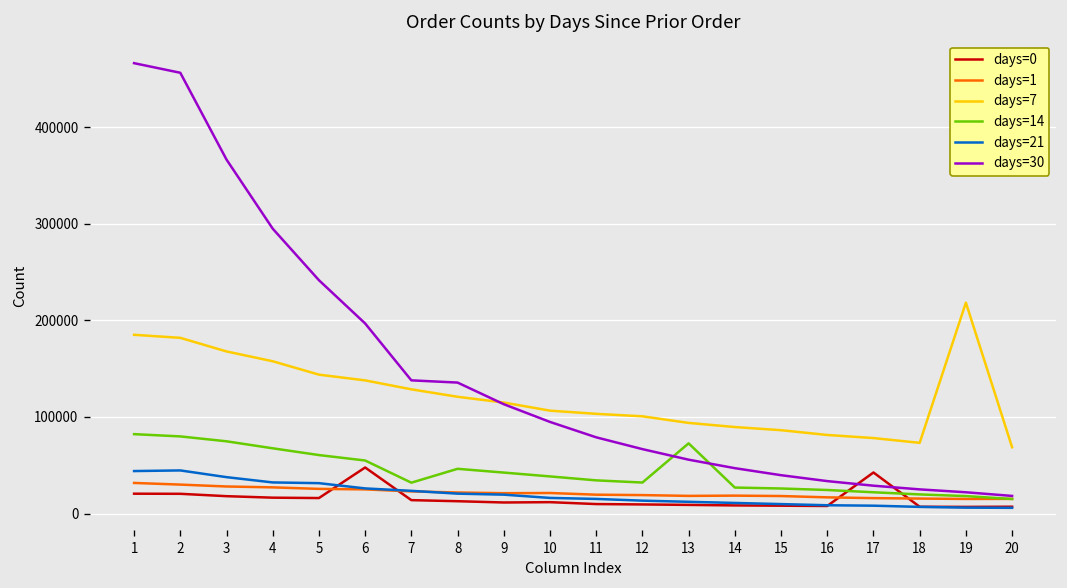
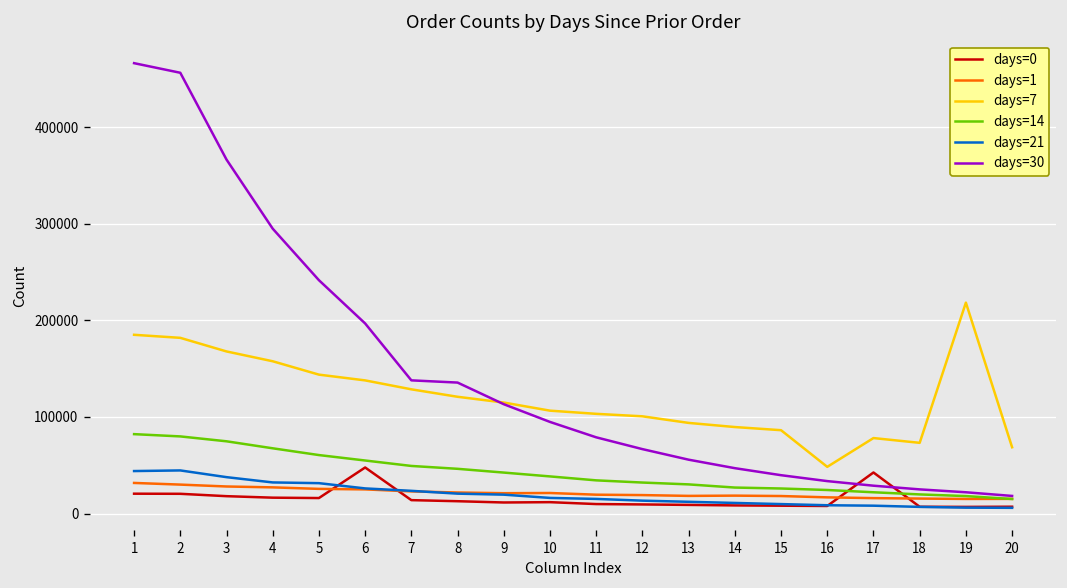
days=14, 7: 30000 -> 50000
days=14, 13: 70000 -> 30000
days=7, 16: 80000 -> 50000
